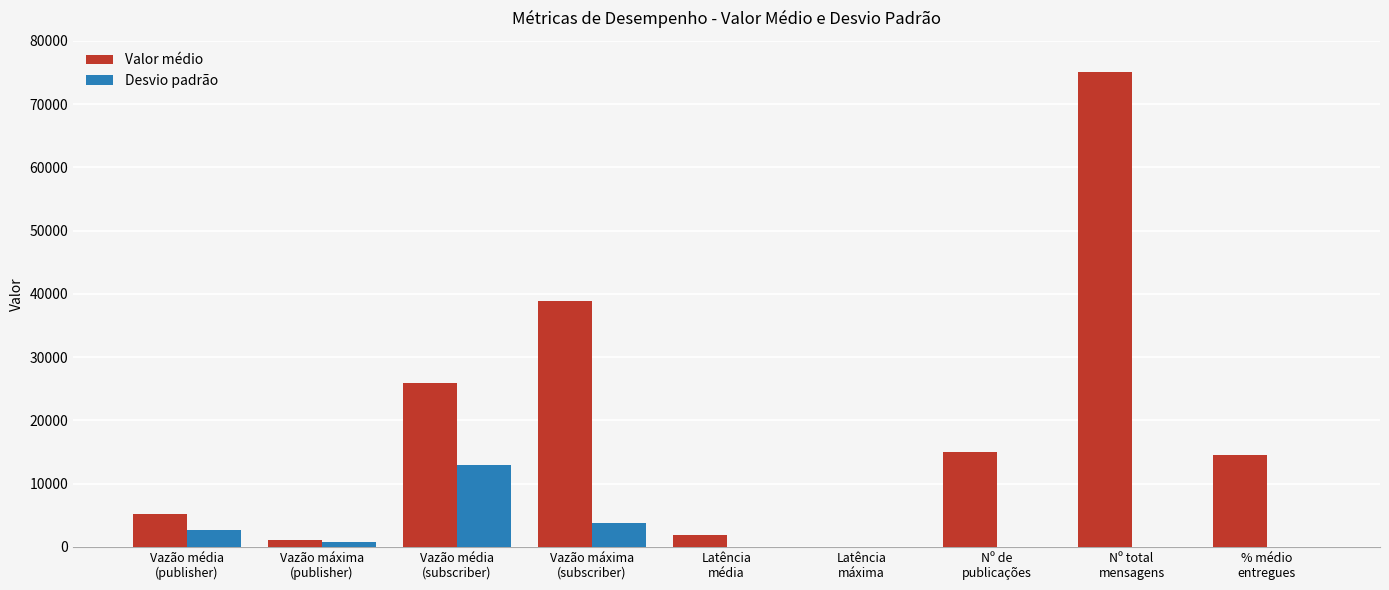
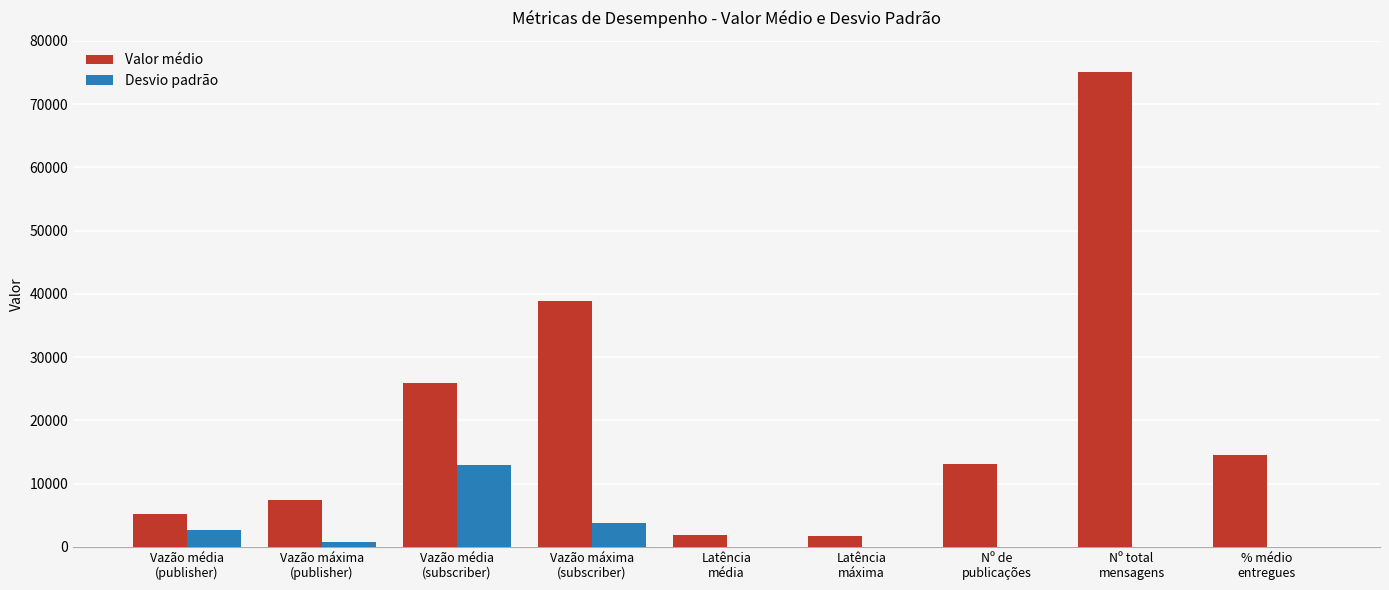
Valor médio, Vazão máxima (publisher): 1000 -> 7000
Valor médio, Latência máxima: 0 -> 2000
Valor médio, Nº de publicações: 15000 -> 13000
